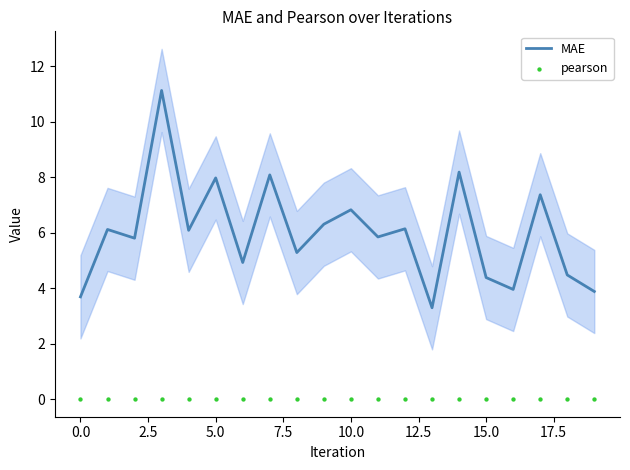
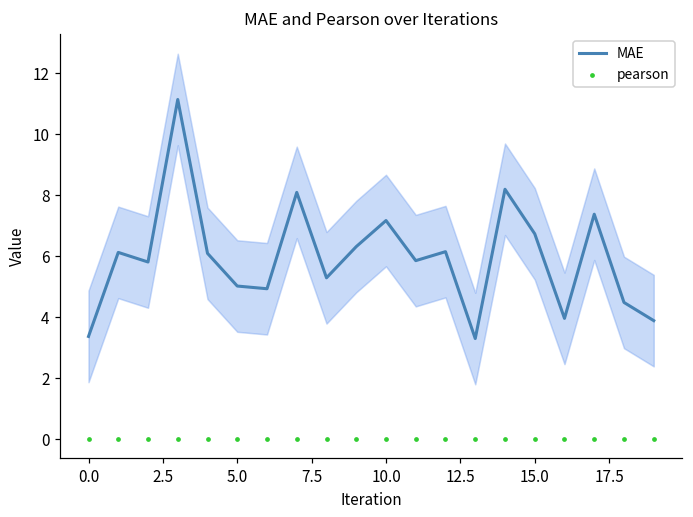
MAE, 0.0: 3.7 -> 3.4
MAE, 5.0: 8.0 -> 5.0
MAE, 10.0: 6.8 -> 7.2
MAE, 15.0: 4.4 -> 6.7
